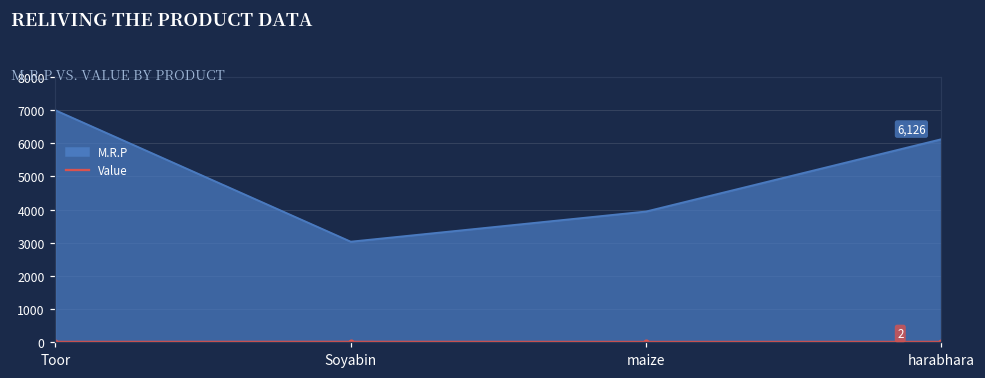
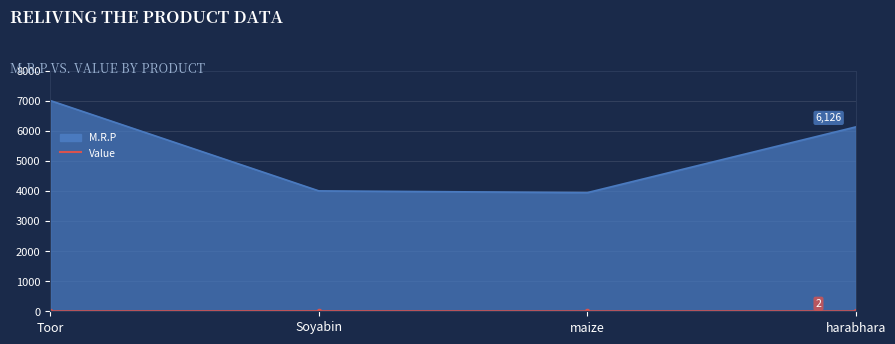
M.R.P, Soyabin: 3000 -> 4000
